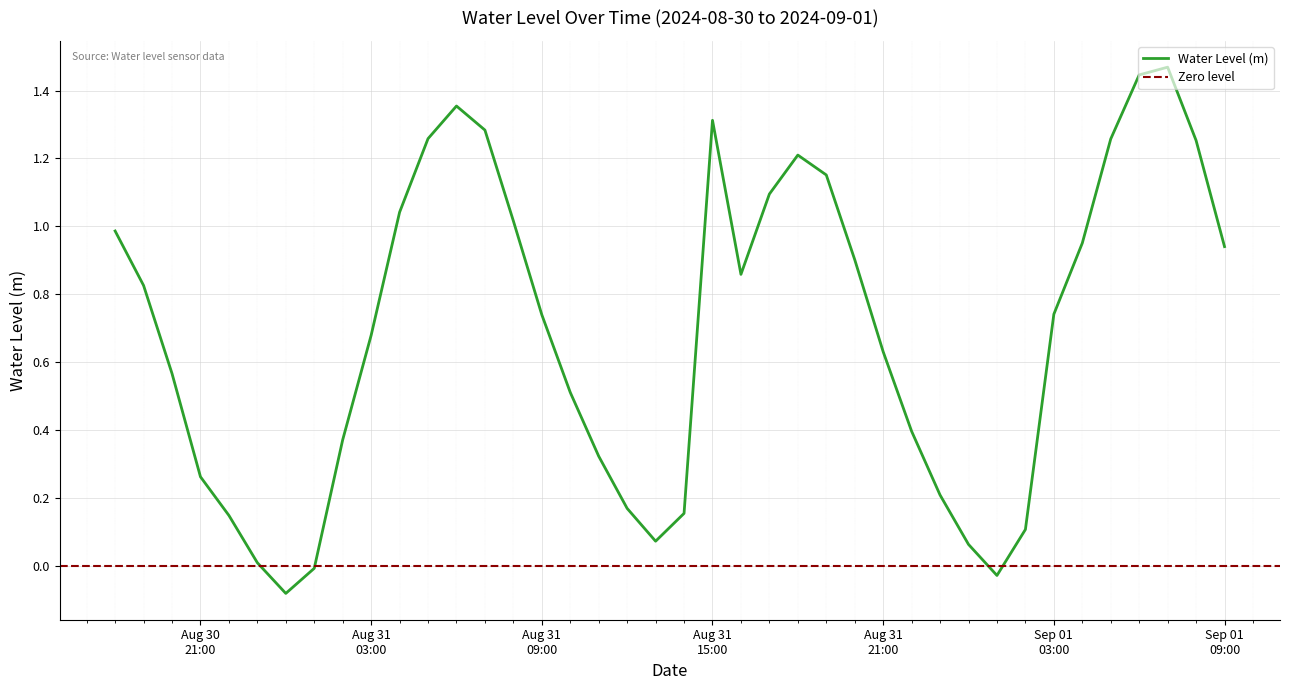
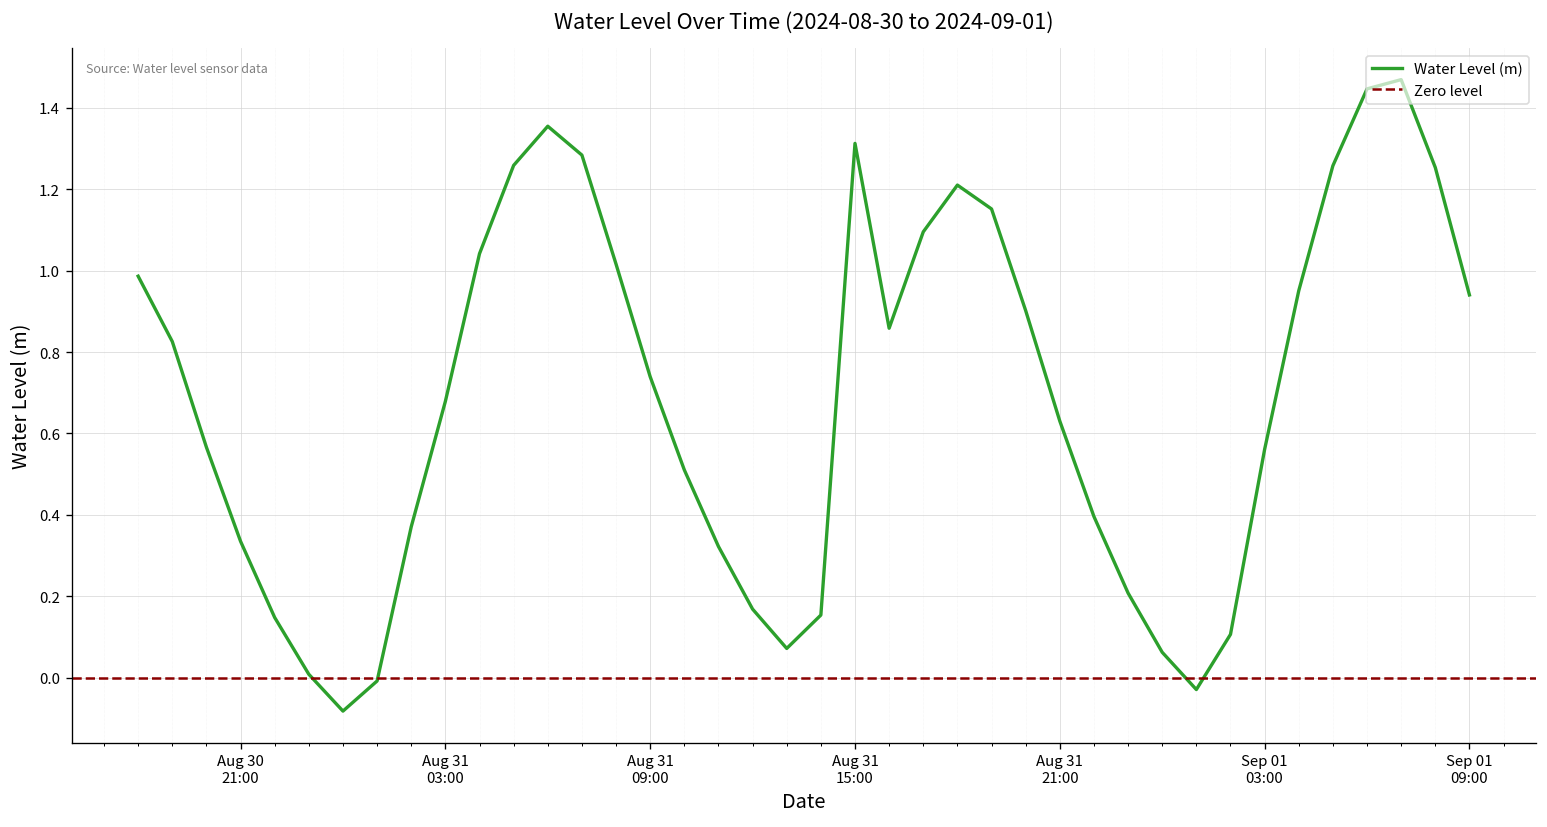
Aug 30 21:00: 0.26 -> 0.34
Sep 01 03:00: 0.74 -> 0.56
